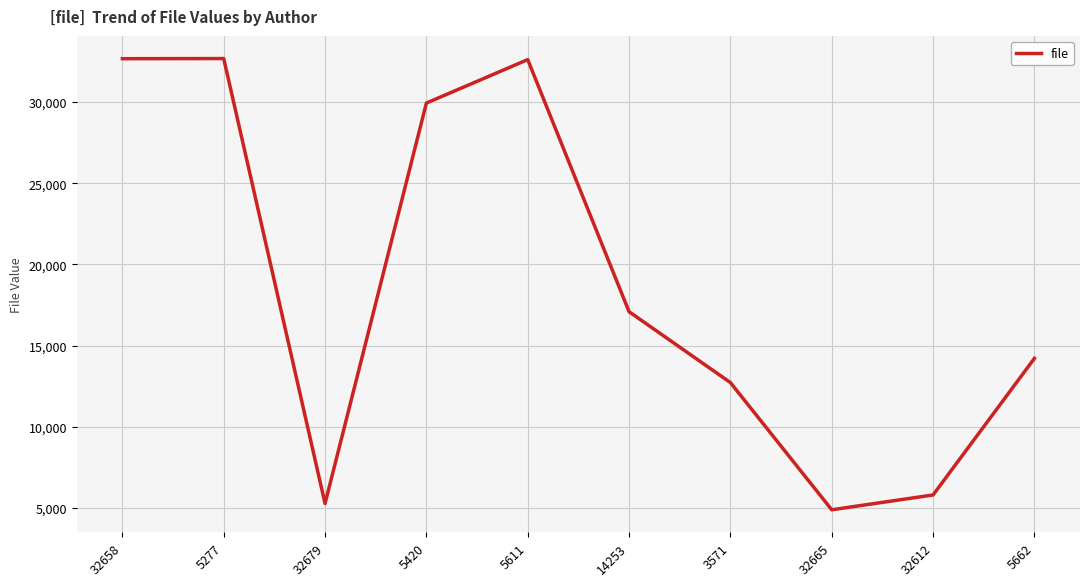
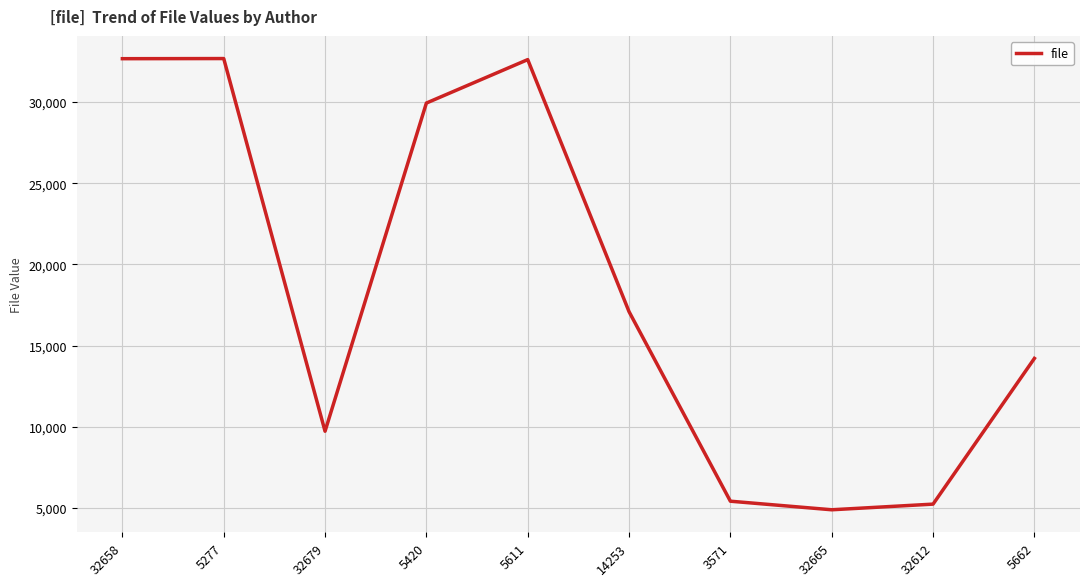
32679: 5,300 -> 9,700
3571: 12,700 -> 5,400
32612: 5,800 -> 5,200
